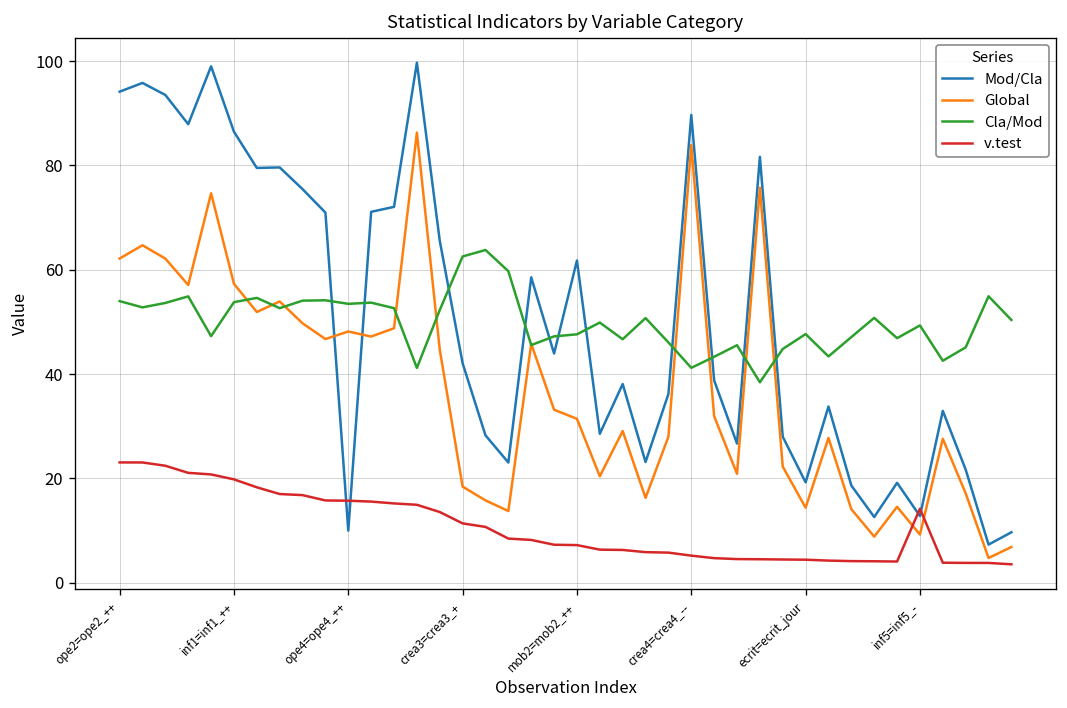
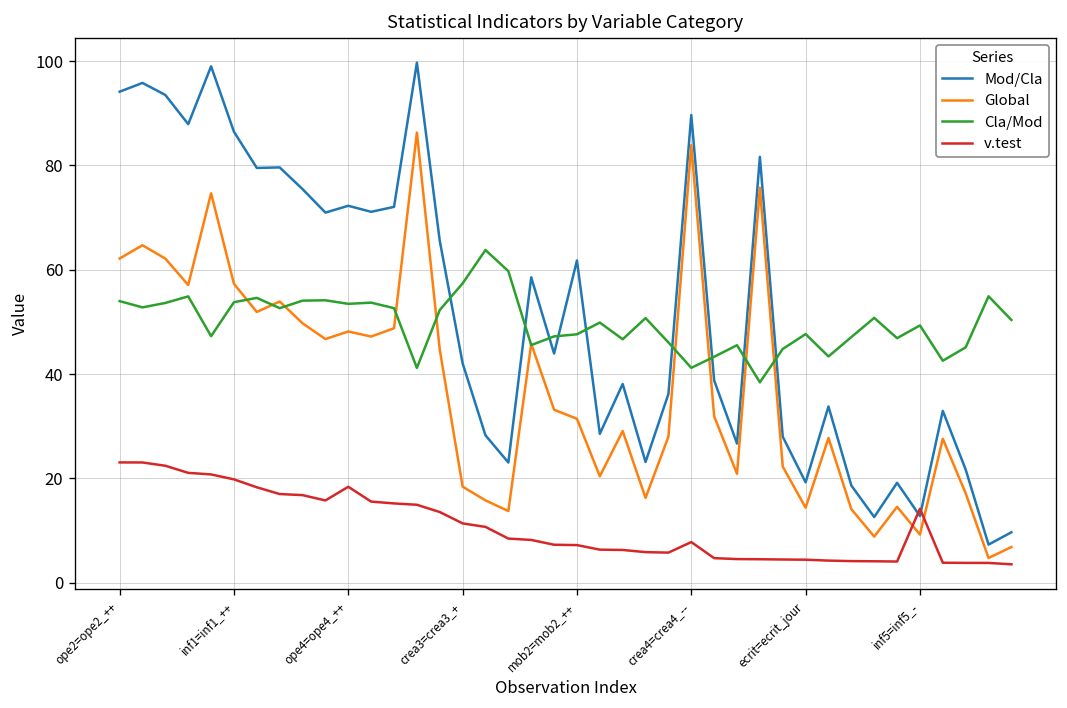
Mod/Cla, ope4=ope4_++: 10 -> 72
v.test, ope4=ope4_++: 16 -> 18
Cla/Mod, crea3=crea3_+: 63 -> 57
v.test, crea4=crea4_--: 5 -> 8
